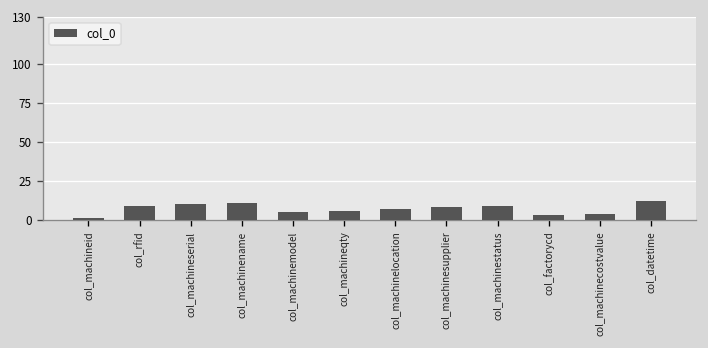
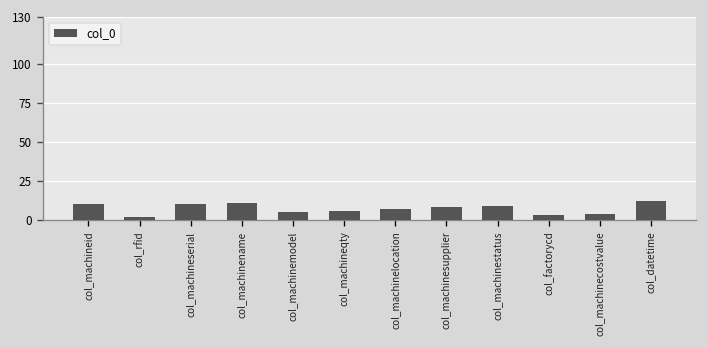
col_machineid: 1 -> 10
col_rfid: 9 -> 2
